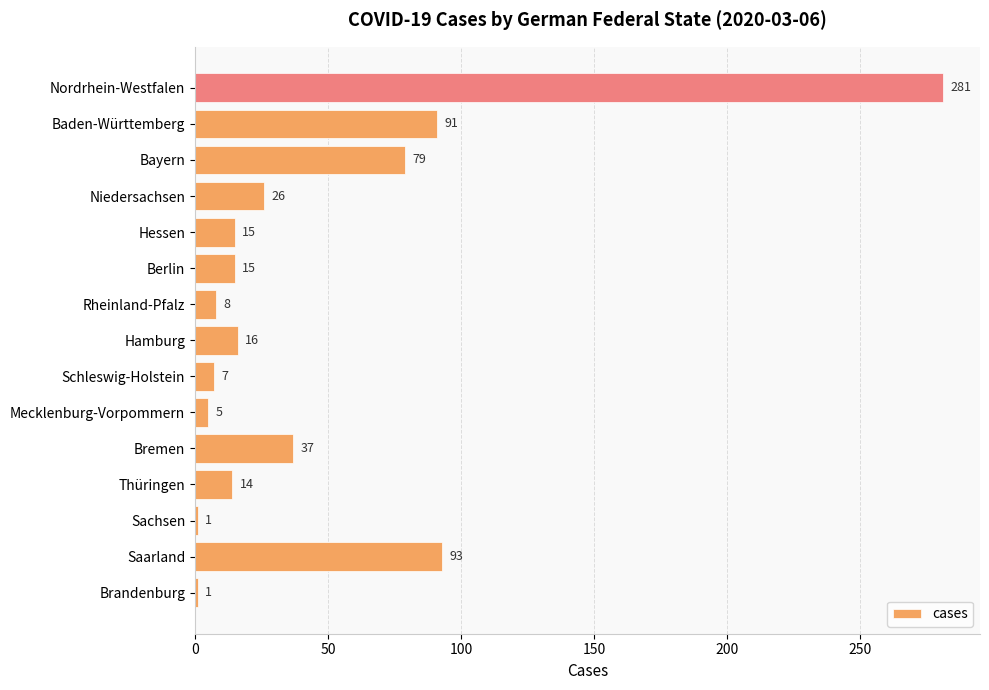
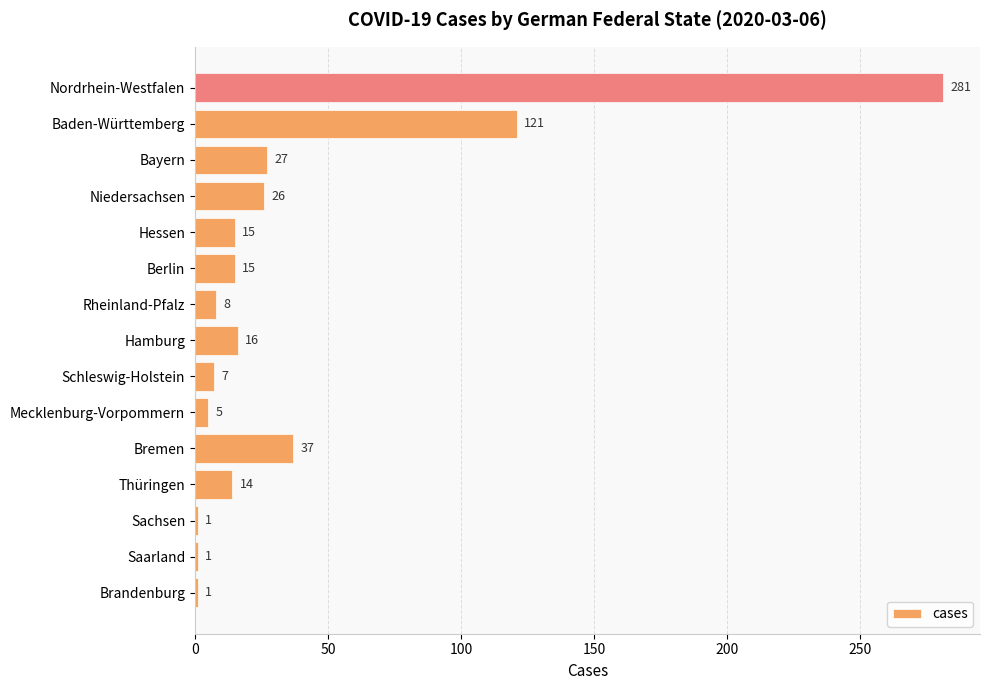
Baden-Württemberg: 91 -> 121
Bayern: 79 -> 27
Saarland: 93 -> 1
